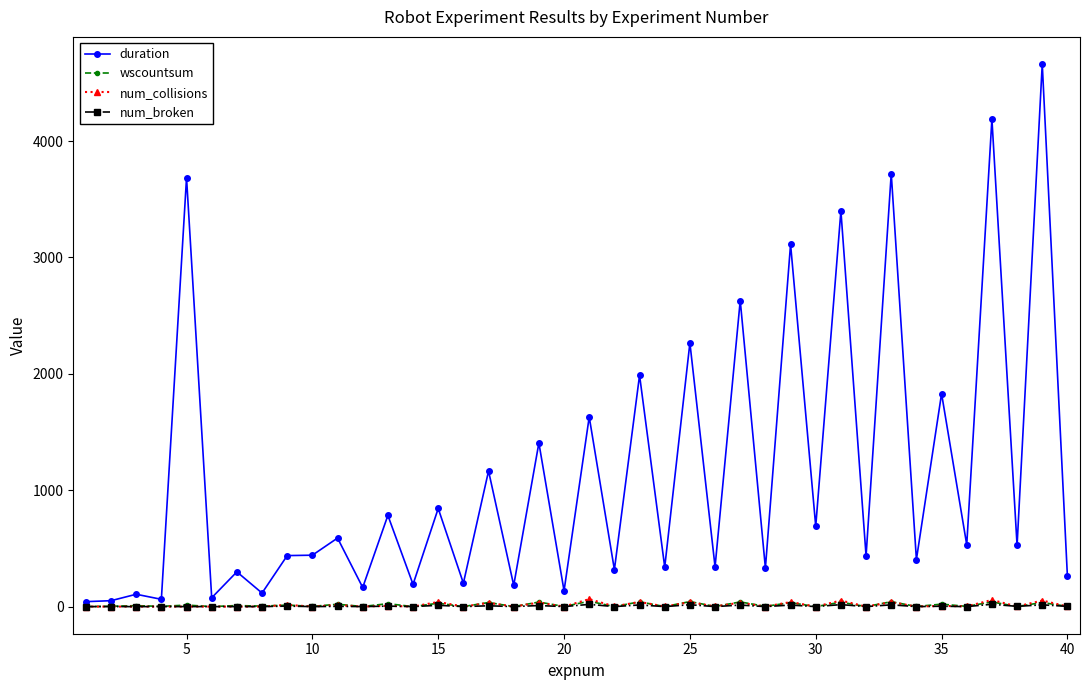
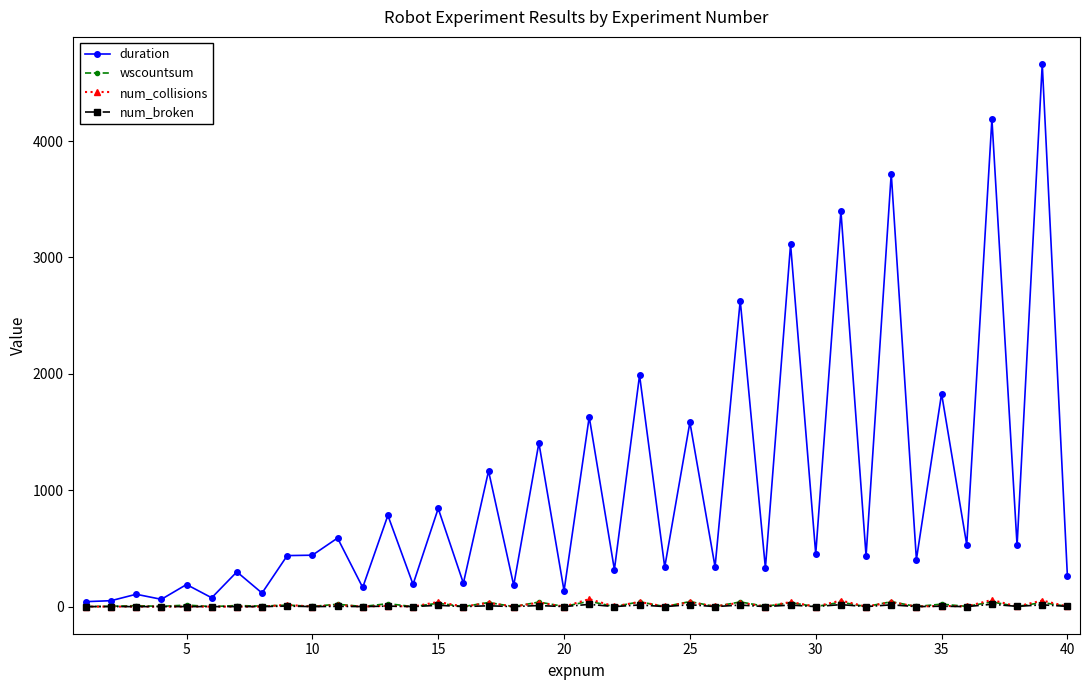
duration, 5: 3690 -> 190
duration, 25: 2270 -> 1580
duration, 30: 690 -> 450
